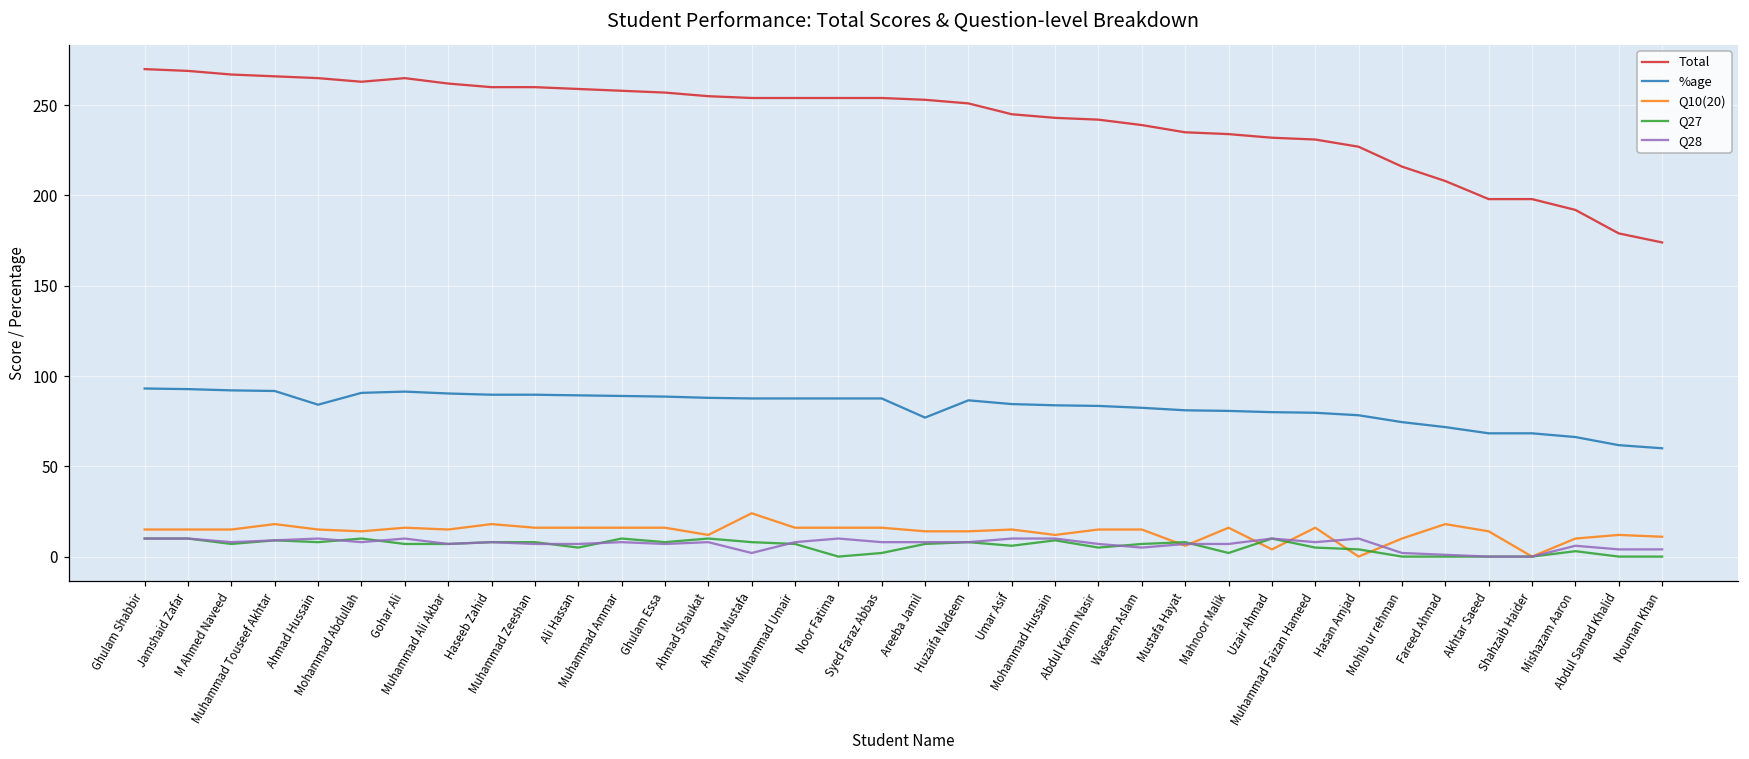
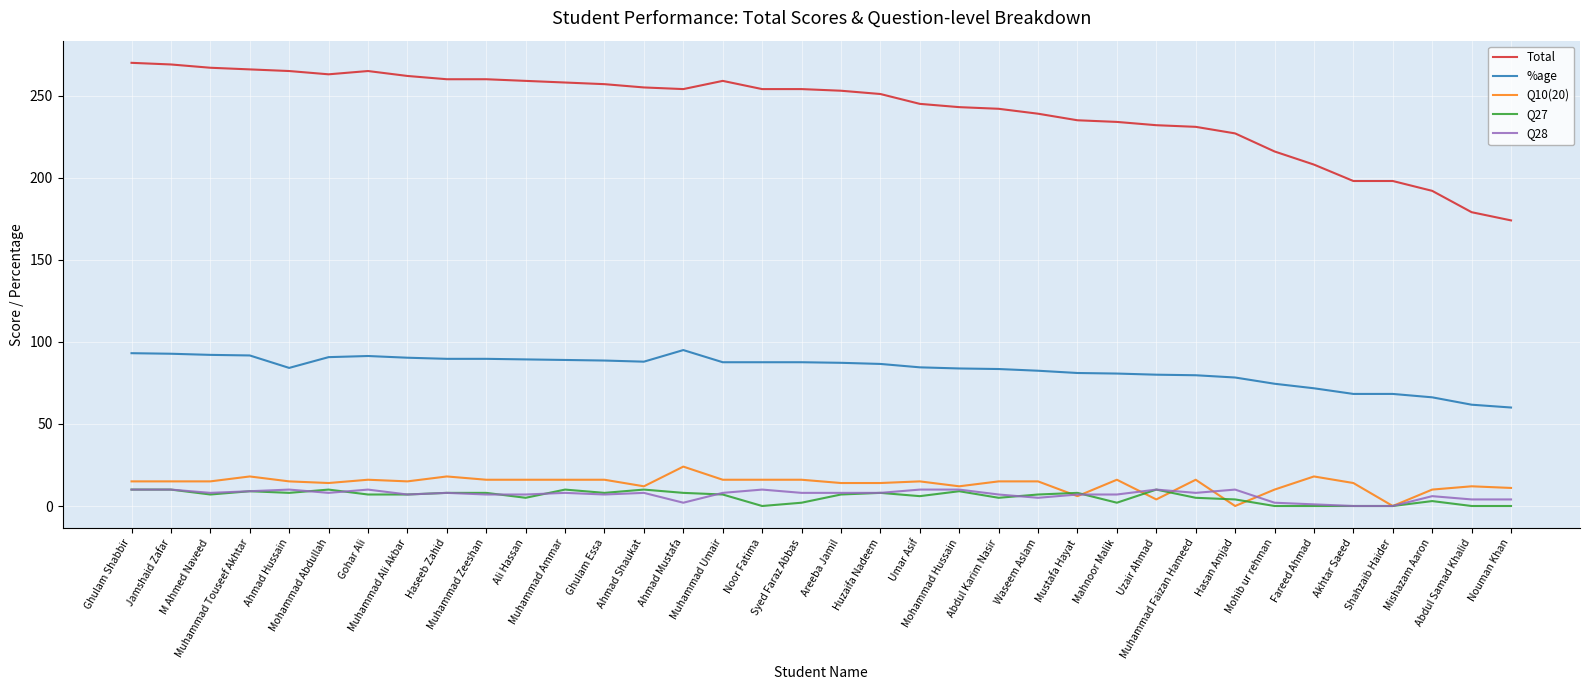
%age, Ahmad Mustafa: 88 -> 95
Total, Muhammad Umair: 254 -> 259
%age, Areeba Jamil: 77 -> 87
